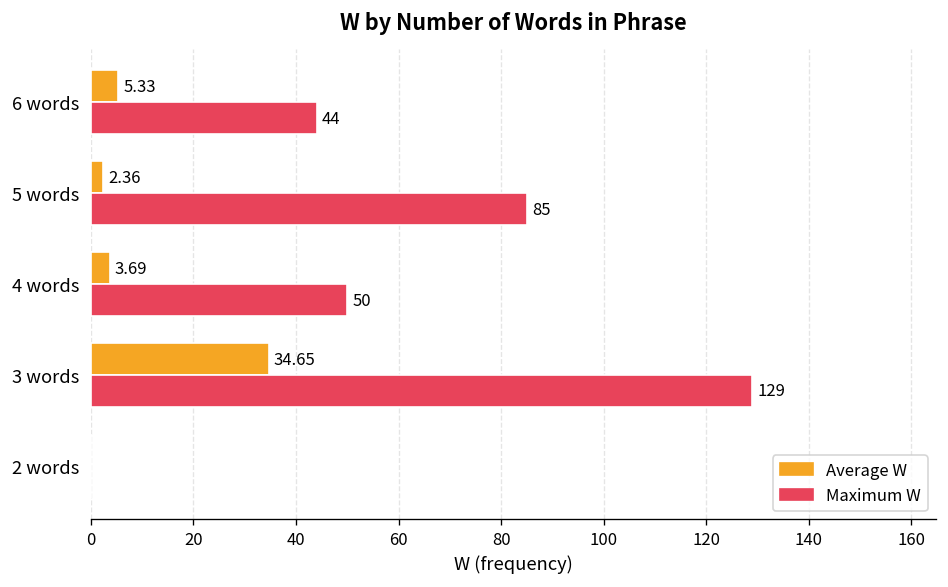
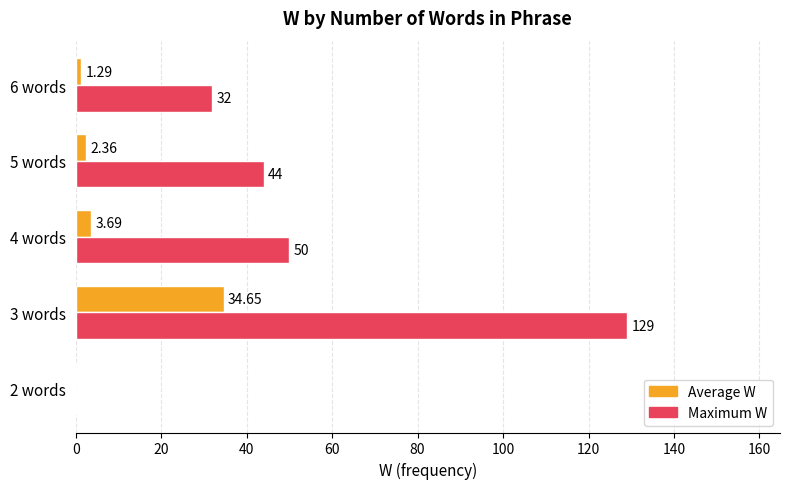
Average W, 6 words: 5.33 -> 1.29
Maximum W, 6 words: 44 -> 32
Maximum W, 5 words: 85 -> 44
